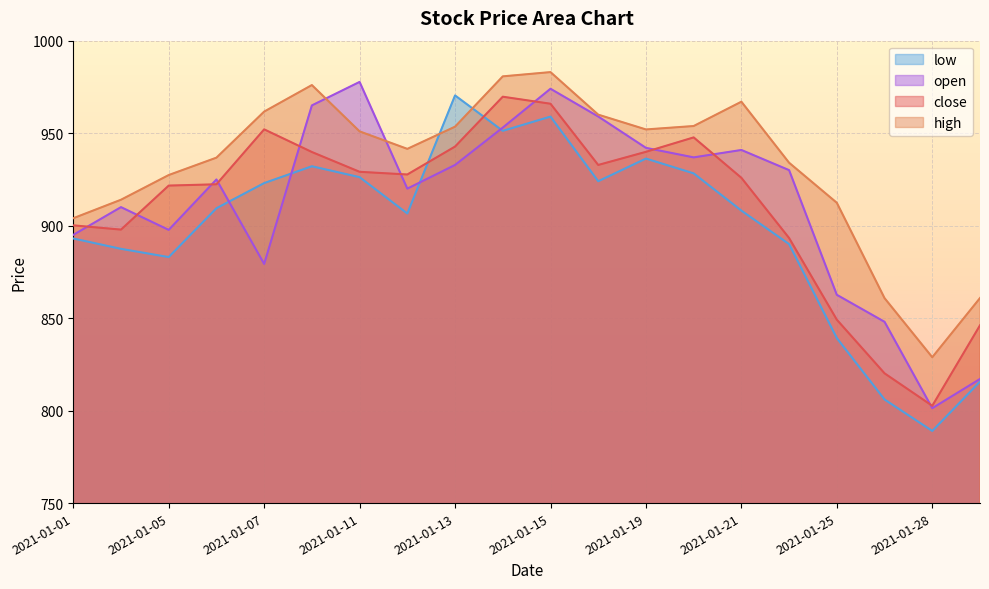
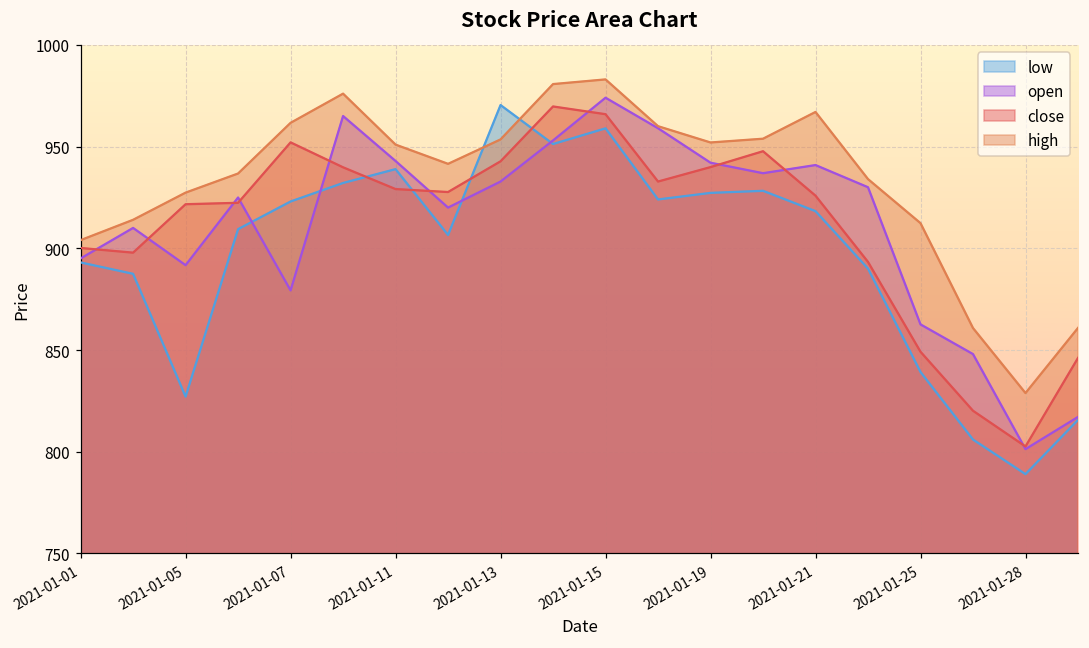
low, 2021-01-05: 883 -> 827
open, 2021-01-05: 898 -> 892
low, 2021-01-11: 926 -> 939
open, 2021-01-11: 978 -> 943
low, 2021-01-19: 936 -> 927
low, 2021-01-21: 908 -> 918
